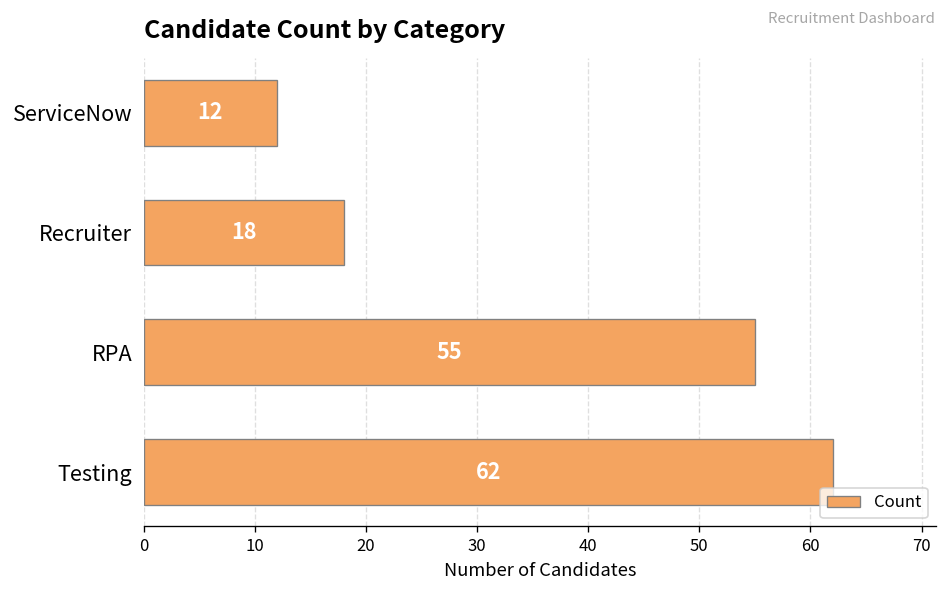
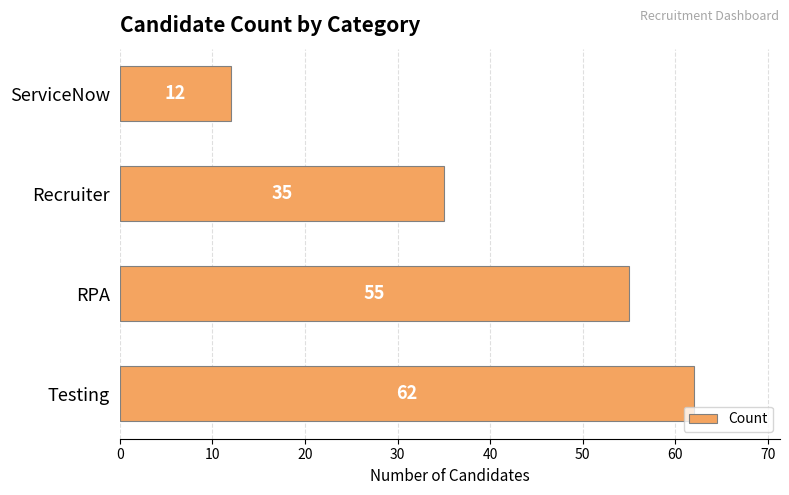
Recruiter: 18 -> 35
